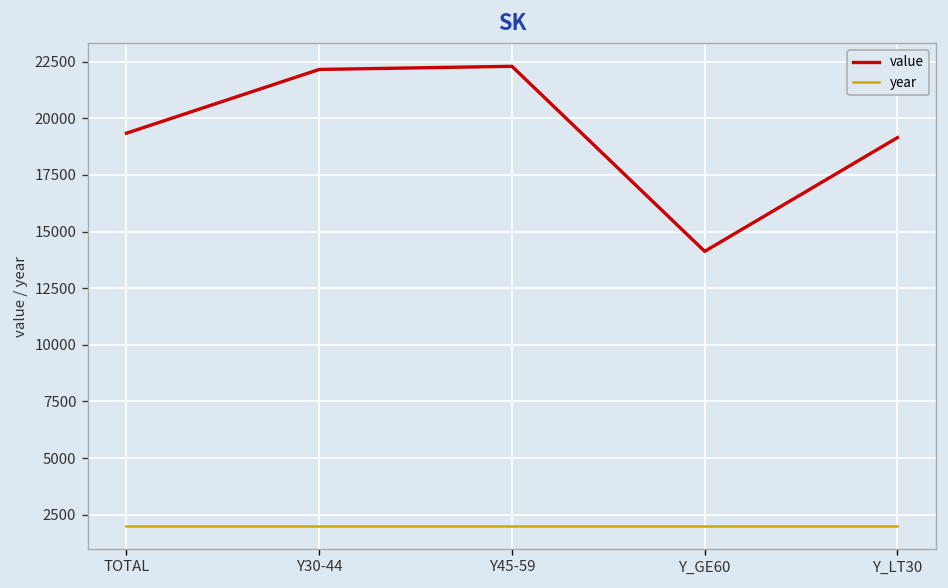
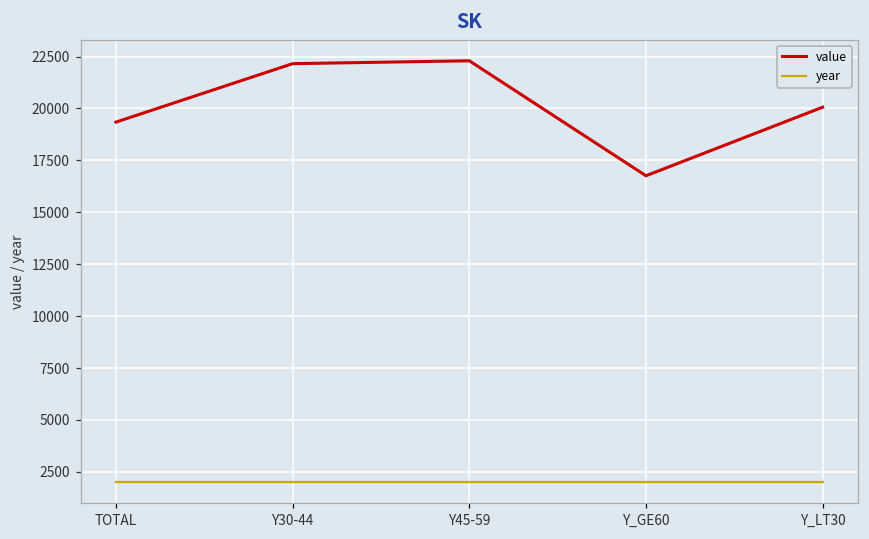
value, Y_GE60: 14100 -> 16800
value, Y_LT30: 19100 -> 20100
